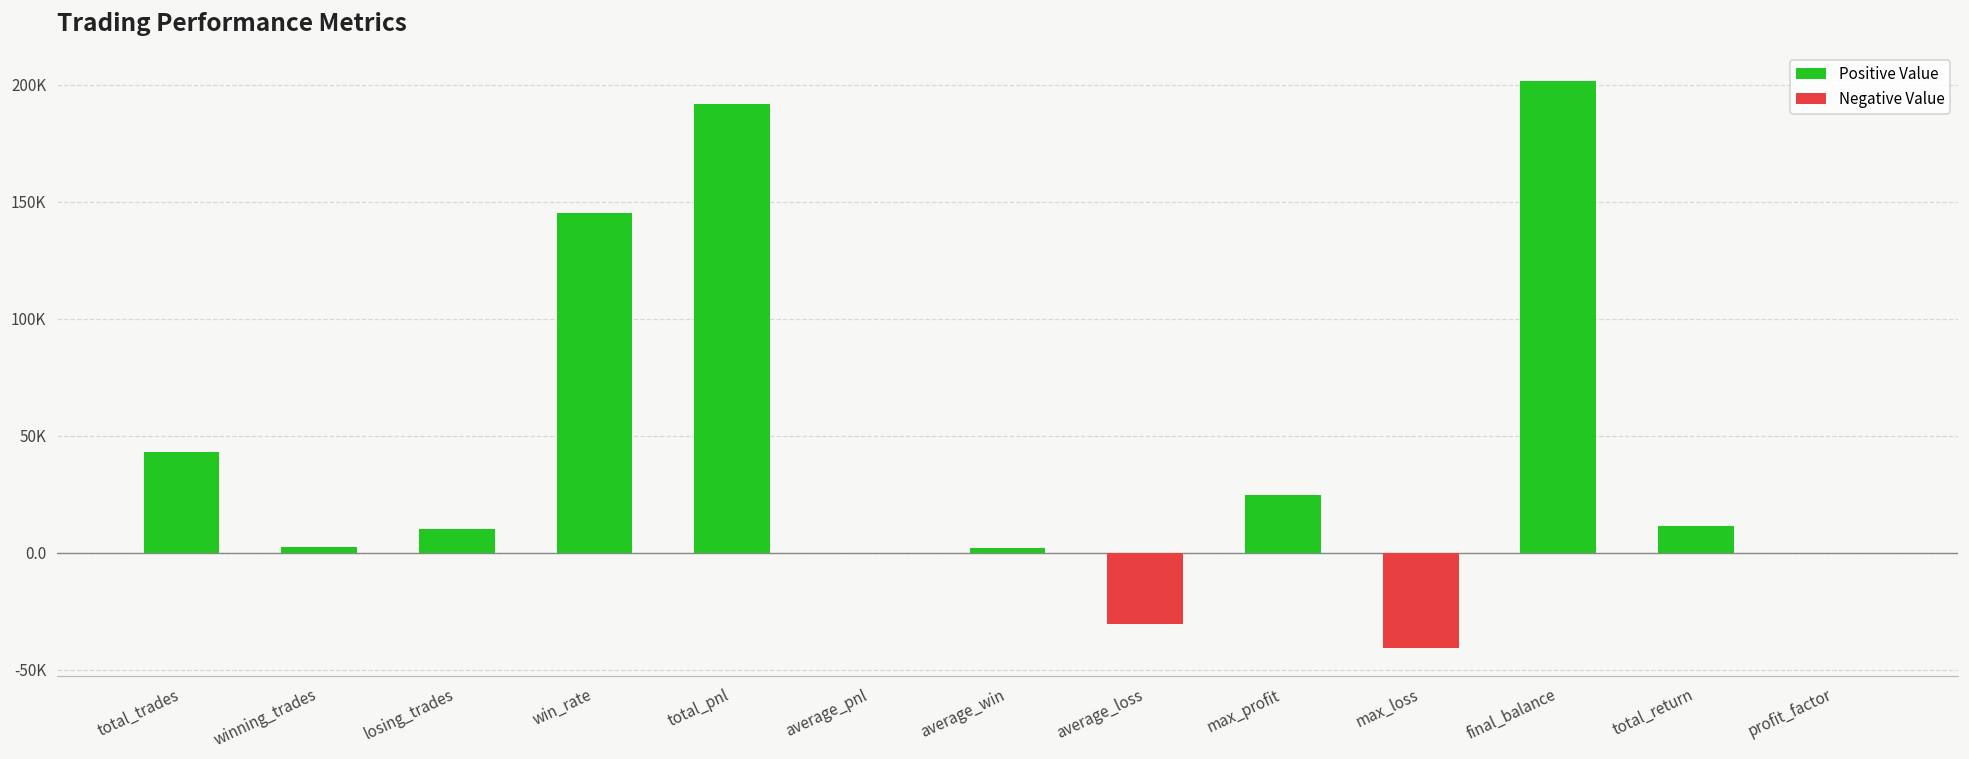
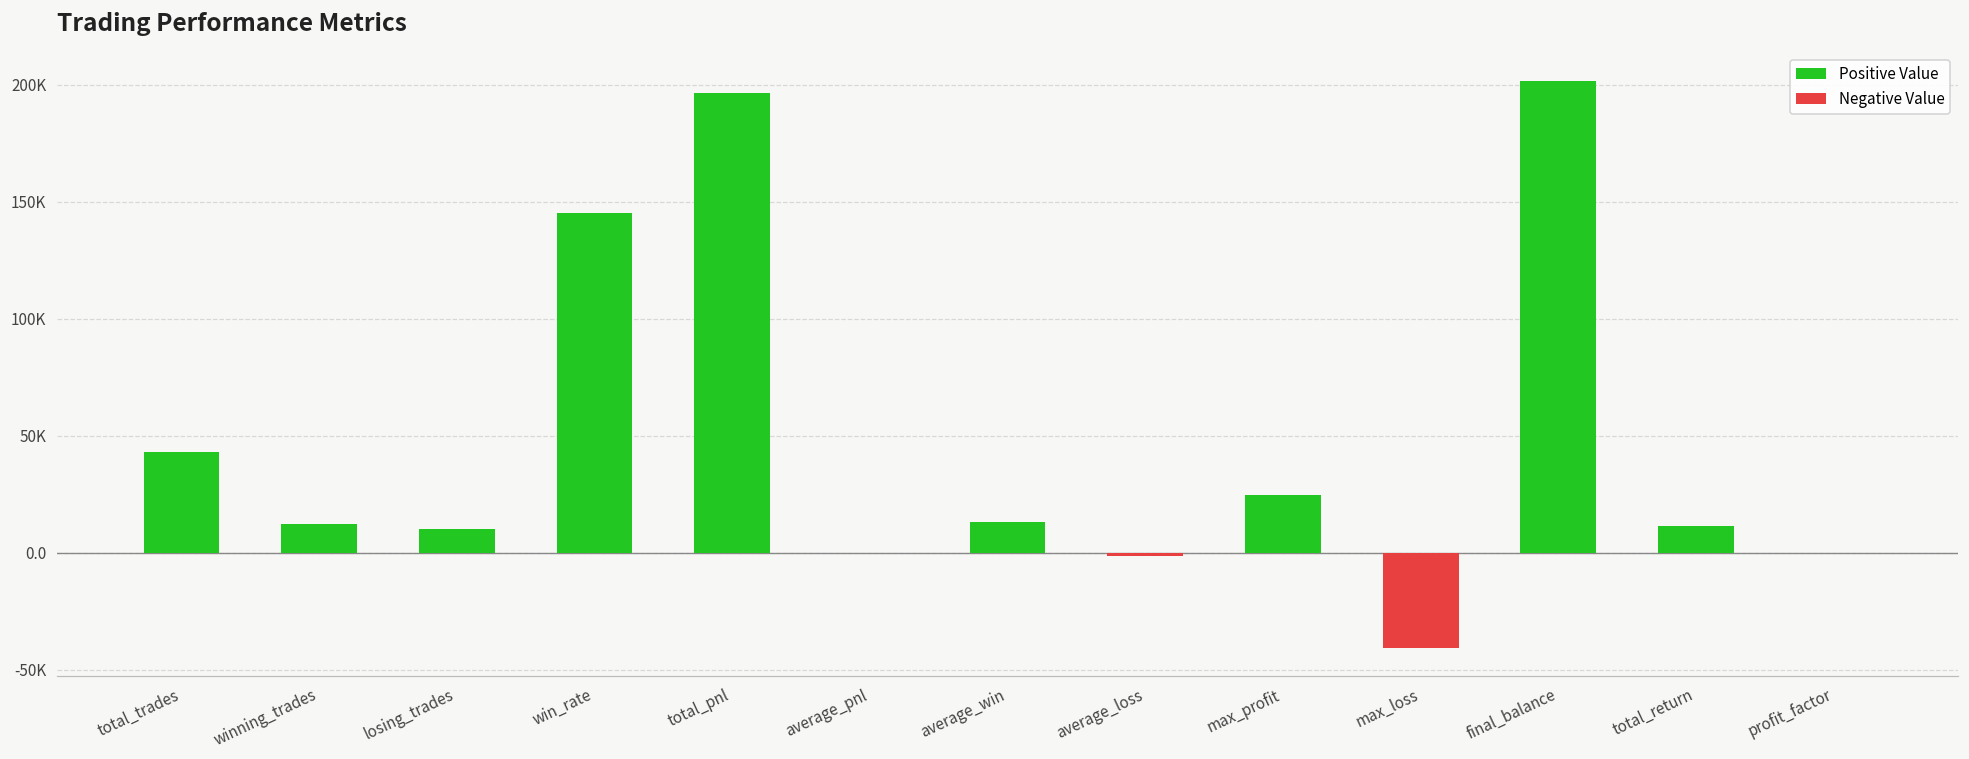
winning_trades: 2000 -> 12000
total_pnl: 192000 -> 196000
average_win: 2000 -> 13000
average_loss: -30000 -> -1000
